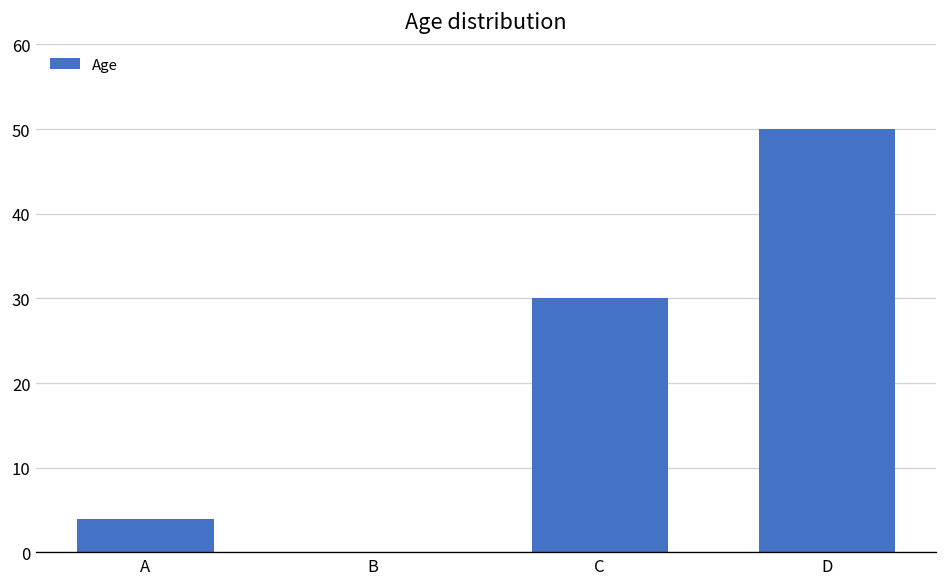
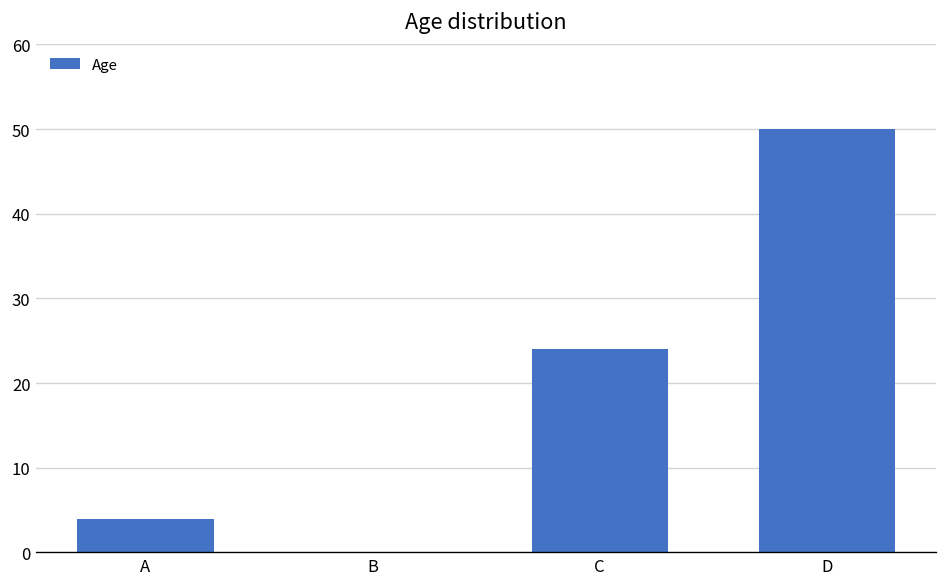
C: 30 -> 24
